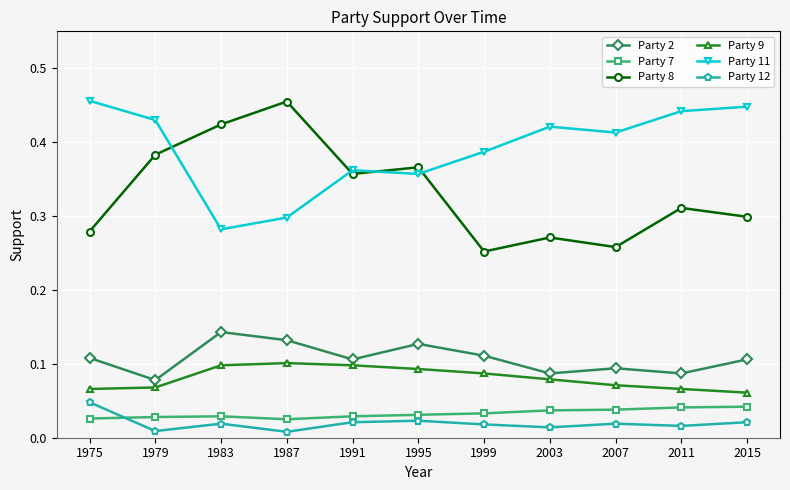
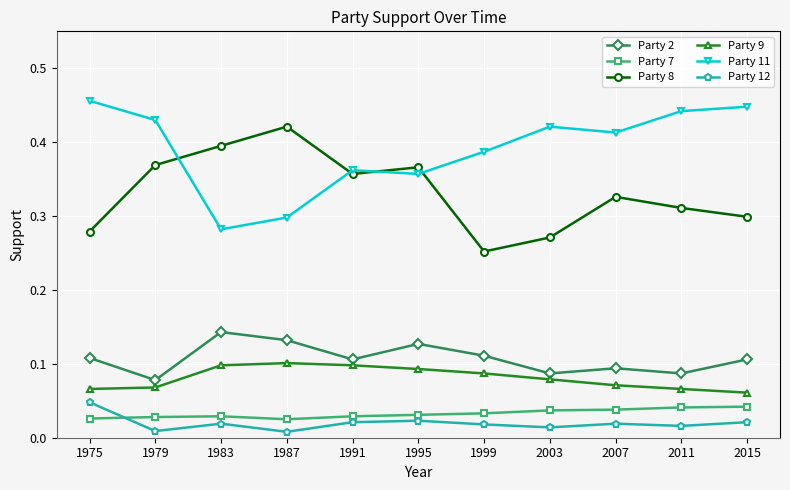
Party 8, 1979: 0.38 -> 0.37
Party 8, 1983: 0.42 -> 0.40
Party 8, 1987: 0.46 -> 0.42
Party 8, 2007: 0.26 -> 0.33
